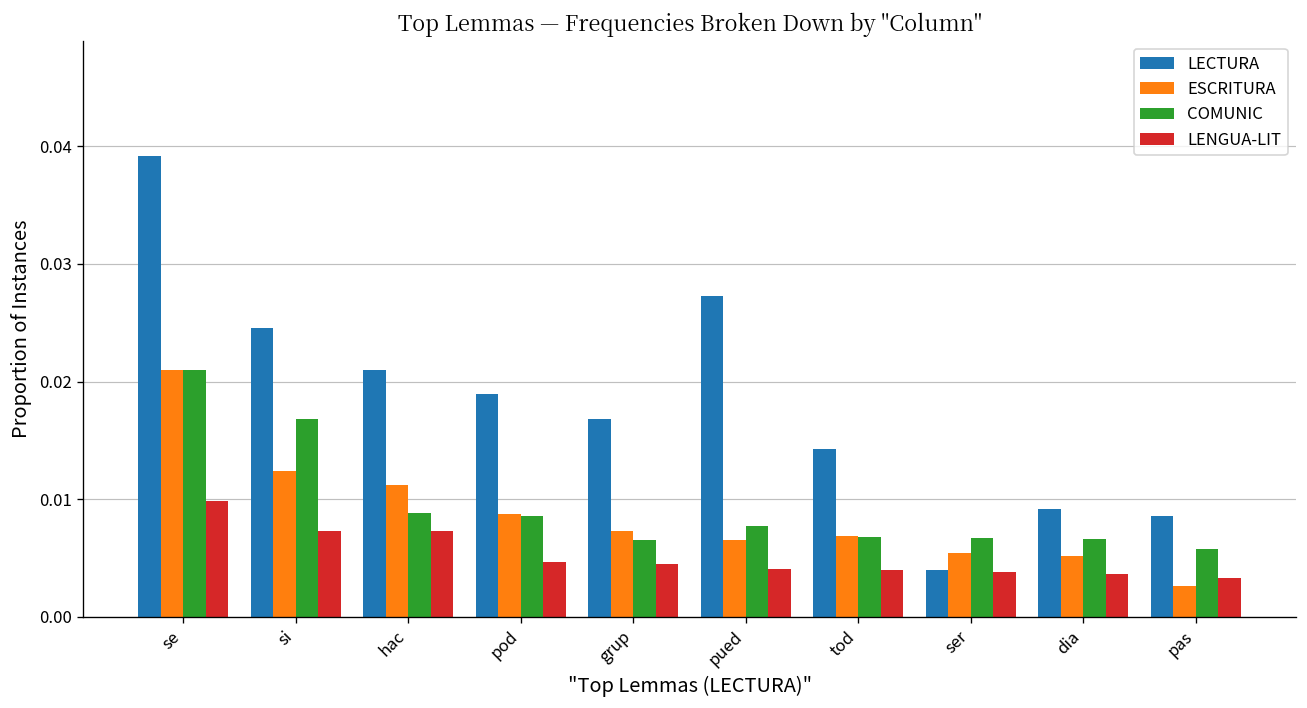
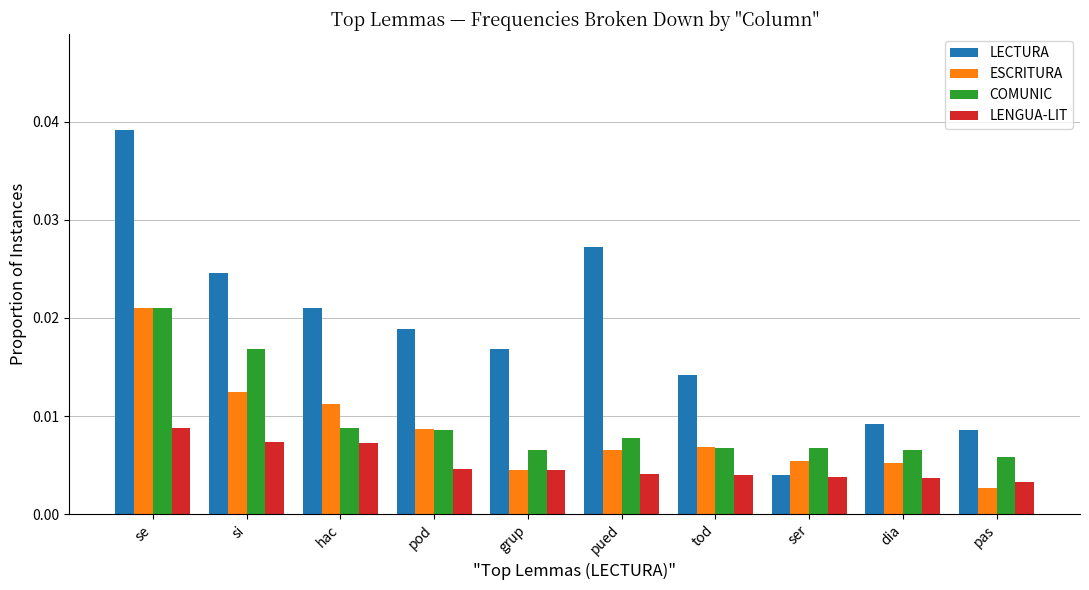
LENGUA-LIT, se: 0.010 -> 0.009
ESCRITURA, grup: 0.007 -> 0.005
